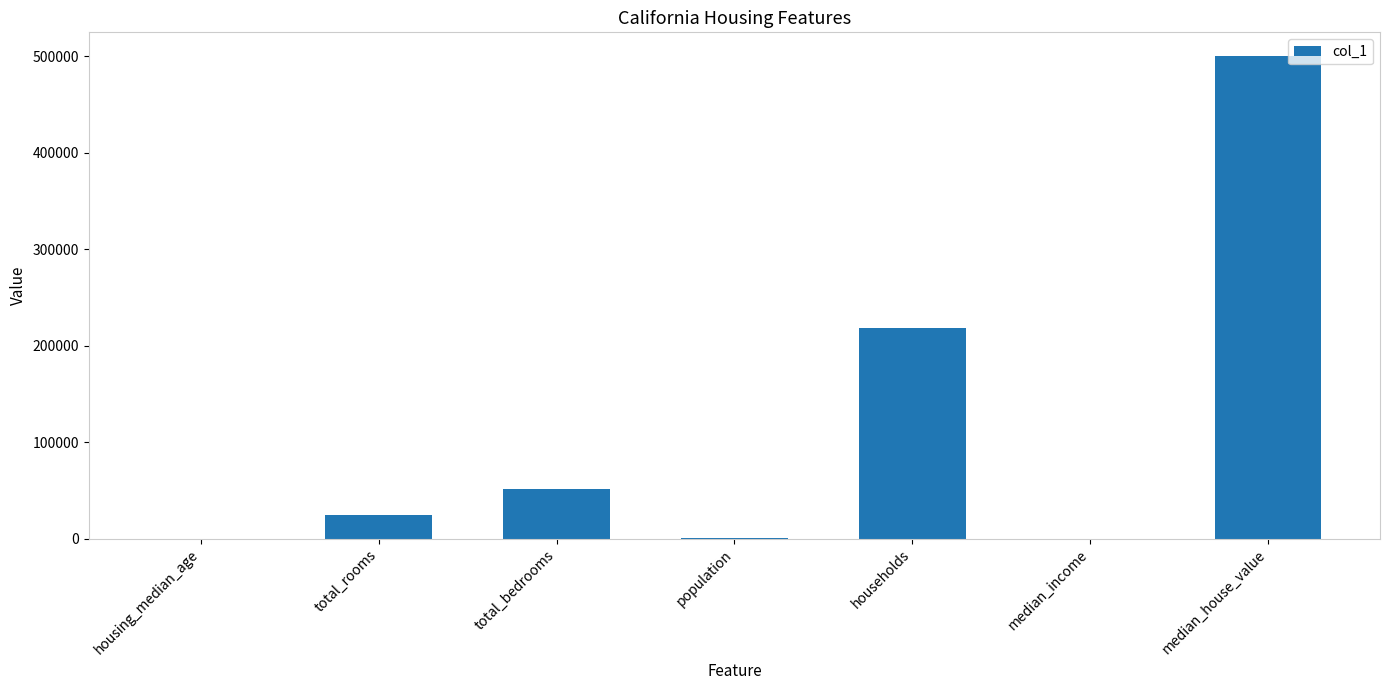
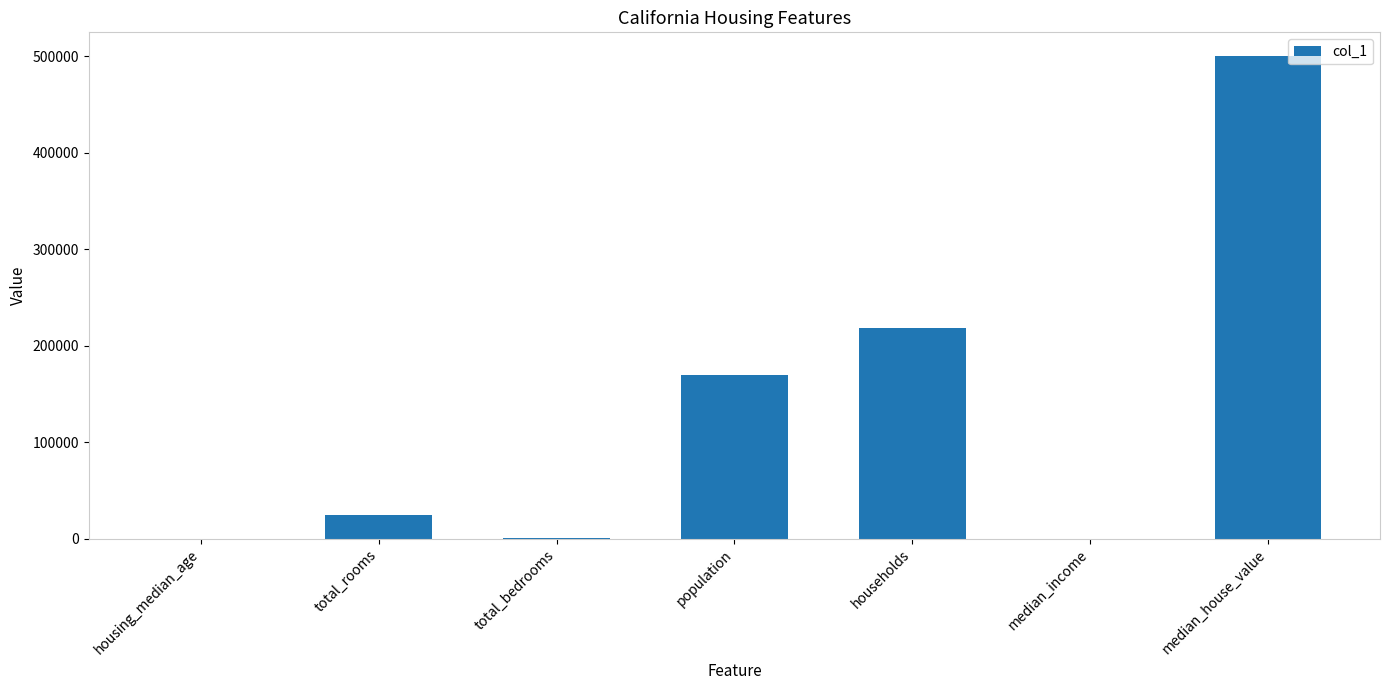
total_bedrooms: 50000 -> 0
population: 0 -> 170000
